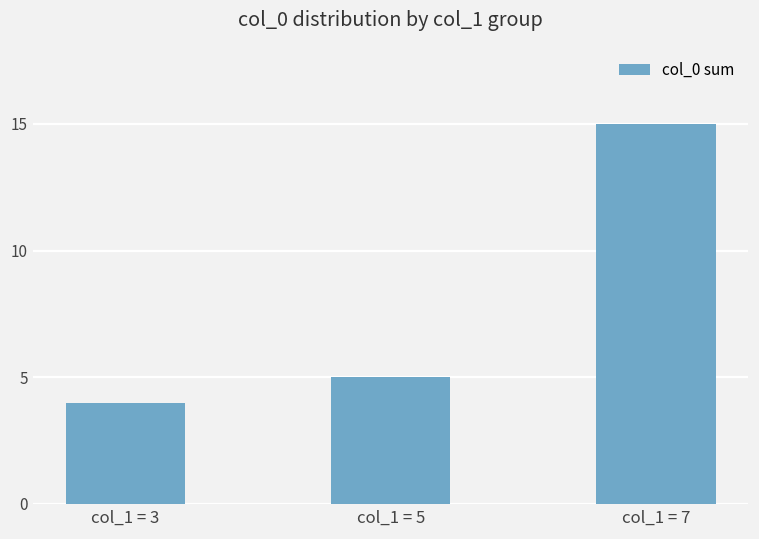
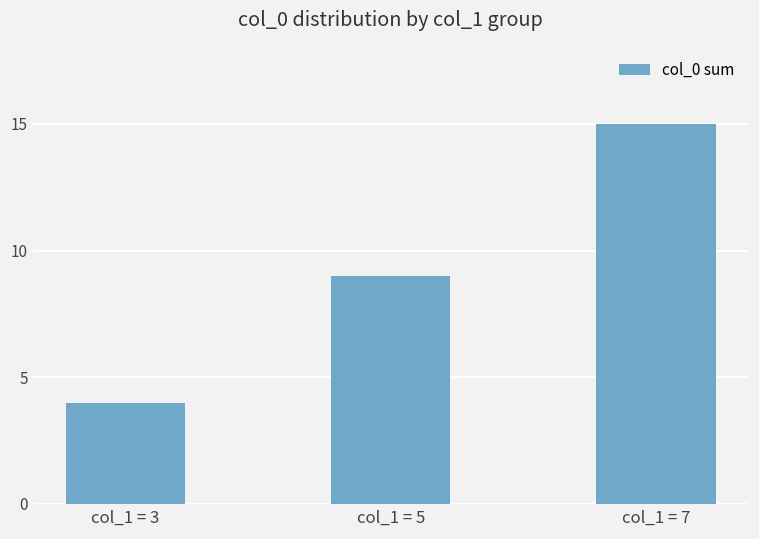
col_1 = 5: 5 -> 9
